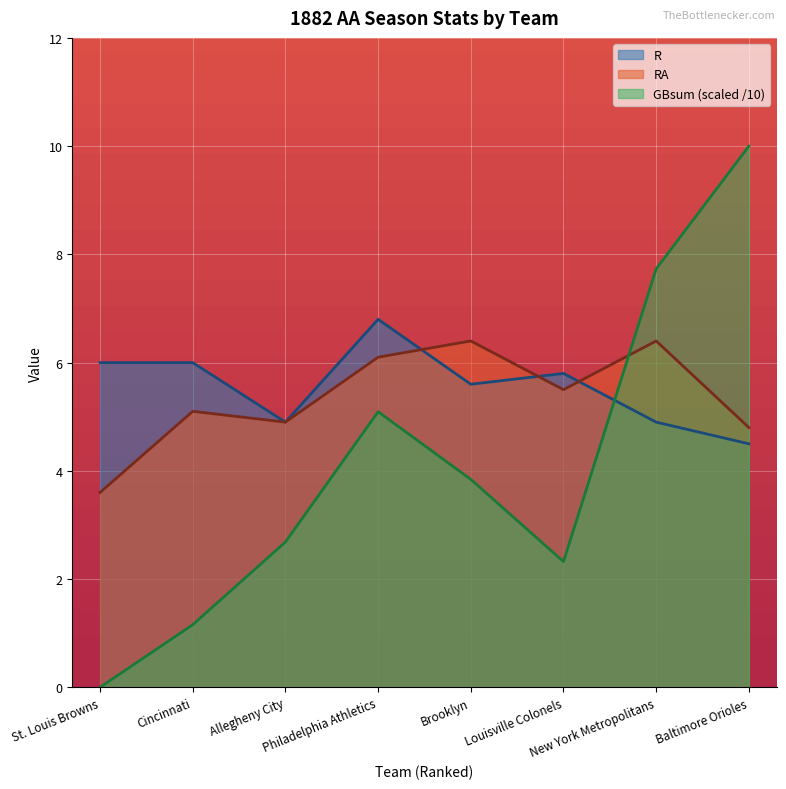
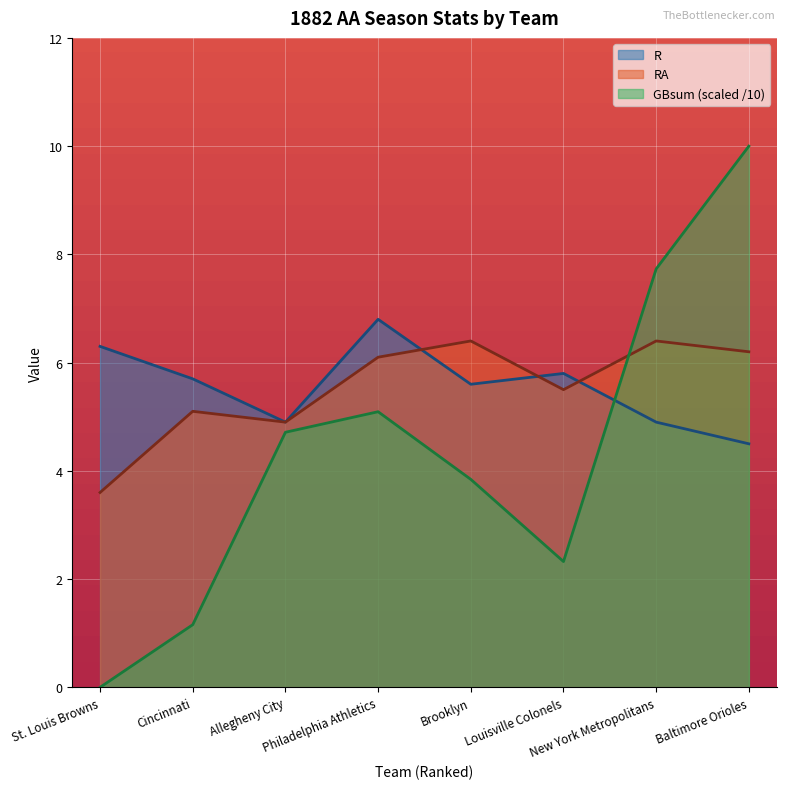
R, St. Louis Browns: 6.0 -> 6.3
R, Cincinnati: 6.0 -> 5.7
GBsum (scaled /10), Allegheny City: 2.7 -> 4.7
RA, Baltimore Orioles: 4.8 -> 6.2
